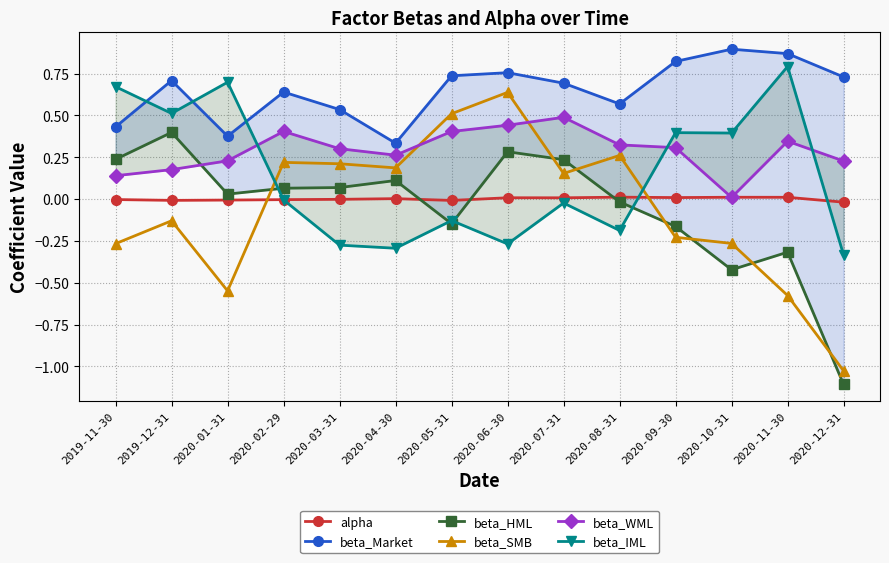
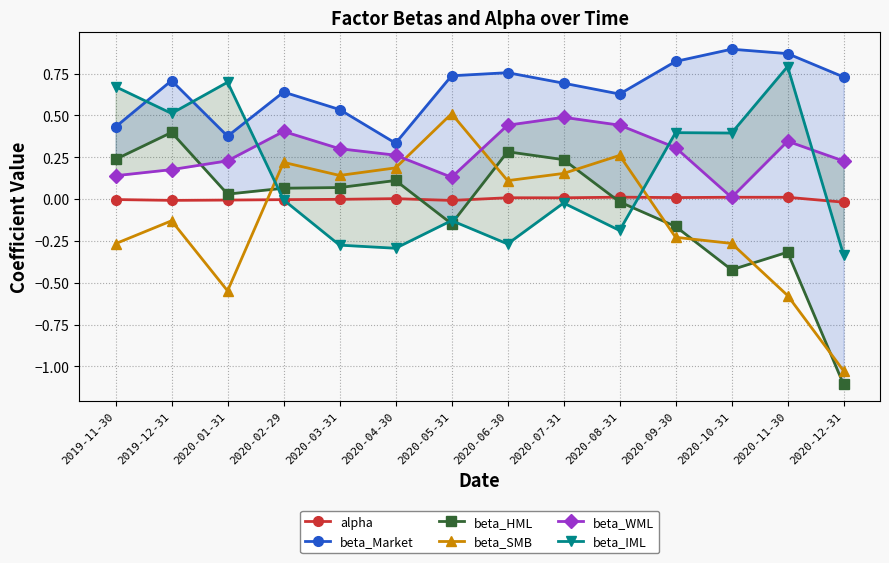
beta_SMB, 2020-03-31: 0.21 -> 0.14
beta_WML, 2020-05-31: 0.40 -> 0.13
beta_SMB, 2020-06-30: 0.64 -> 0.11
beta_Market, 2020-08-31: 0.57 -> 0.63
beta_WML, 2020-08-31: 0.32 -> 0.44
